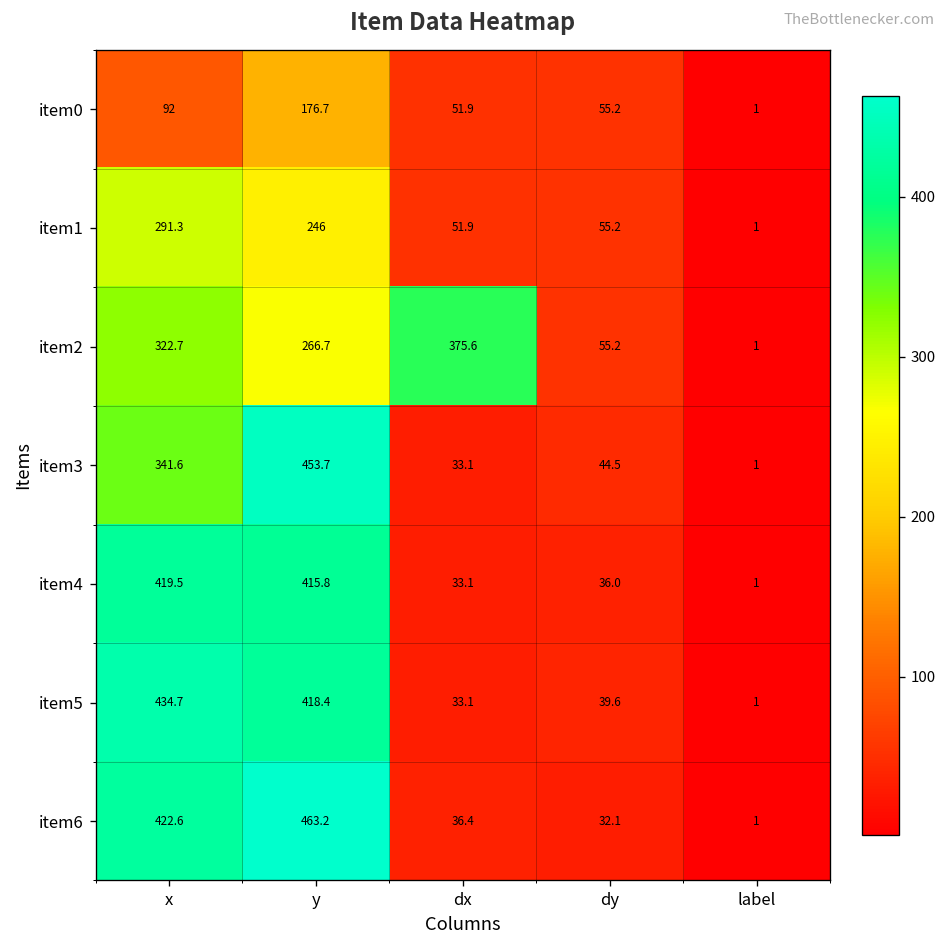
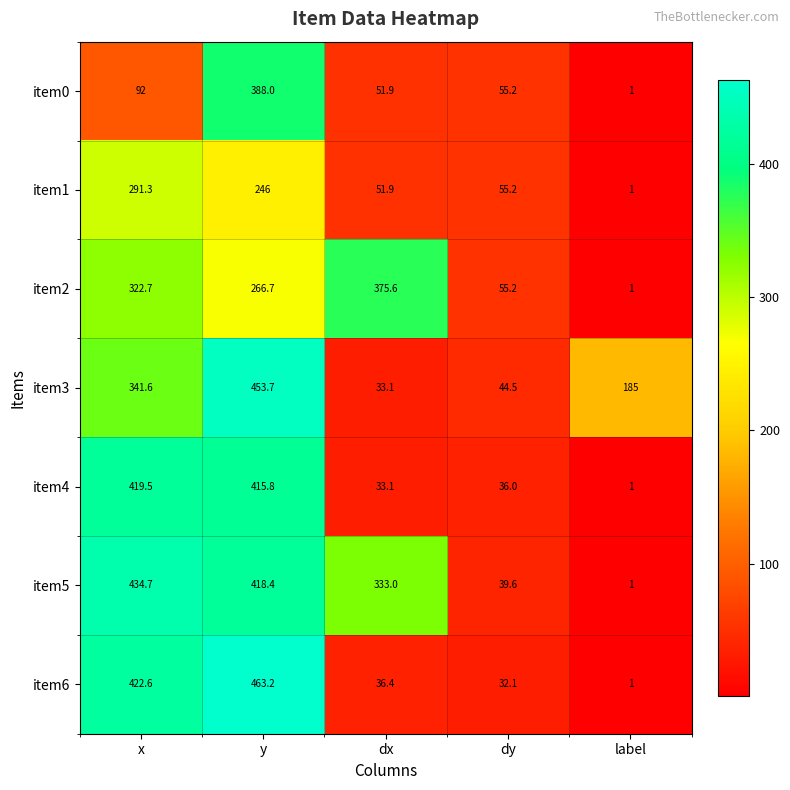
item0, y: 176.7 -> 388.0
item3, label: 1 -> 185
item5, dx: 33.1 -> 333.0
